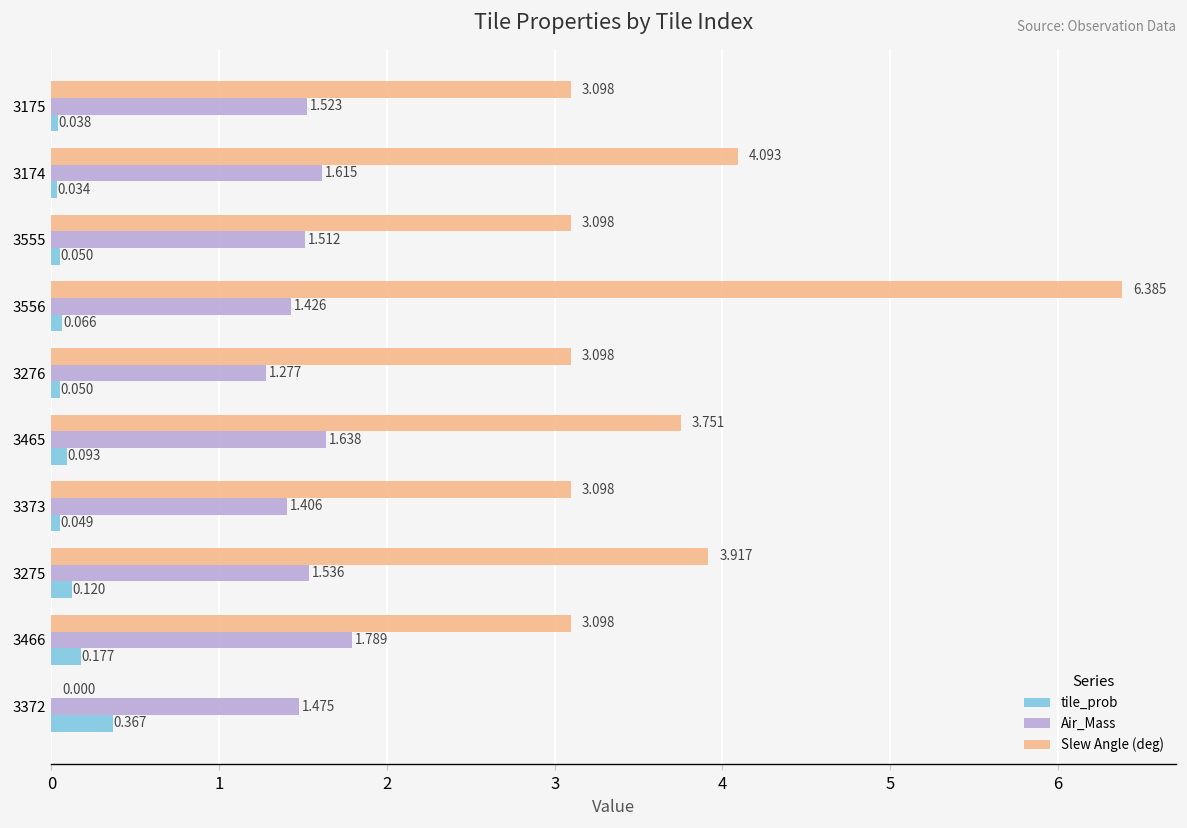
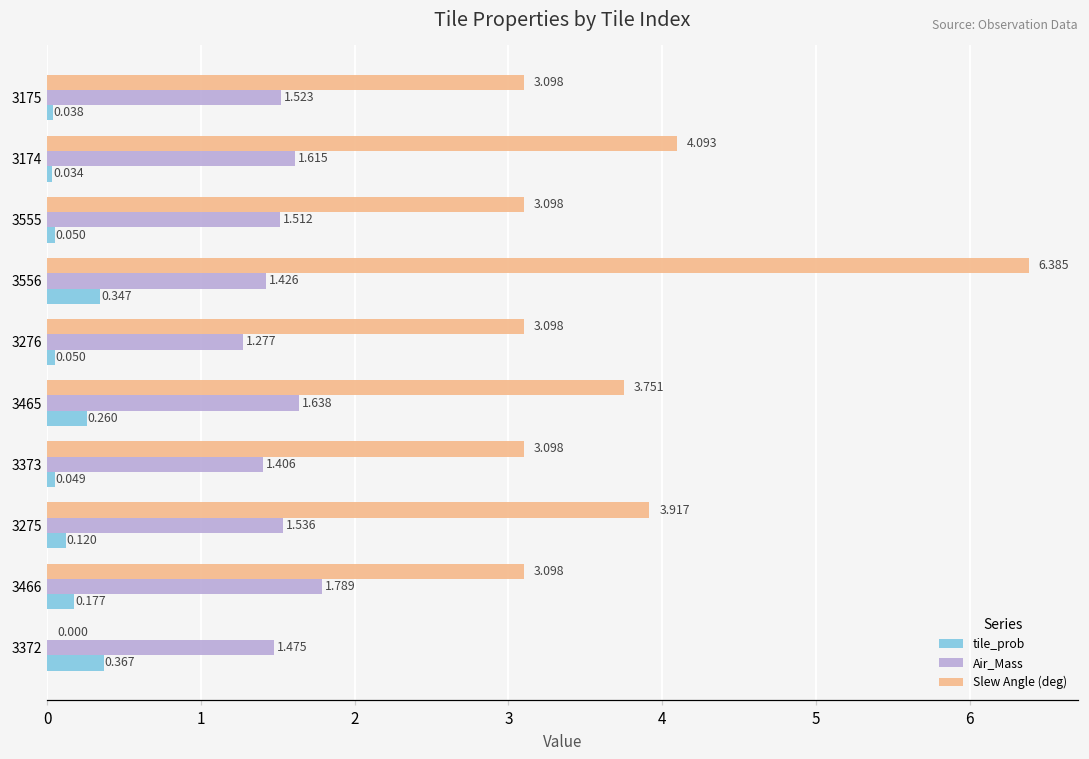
tile_prob, 3556: 0.066 -> 0.347
tile_prob, 3465: 0.093 -> 0.260
